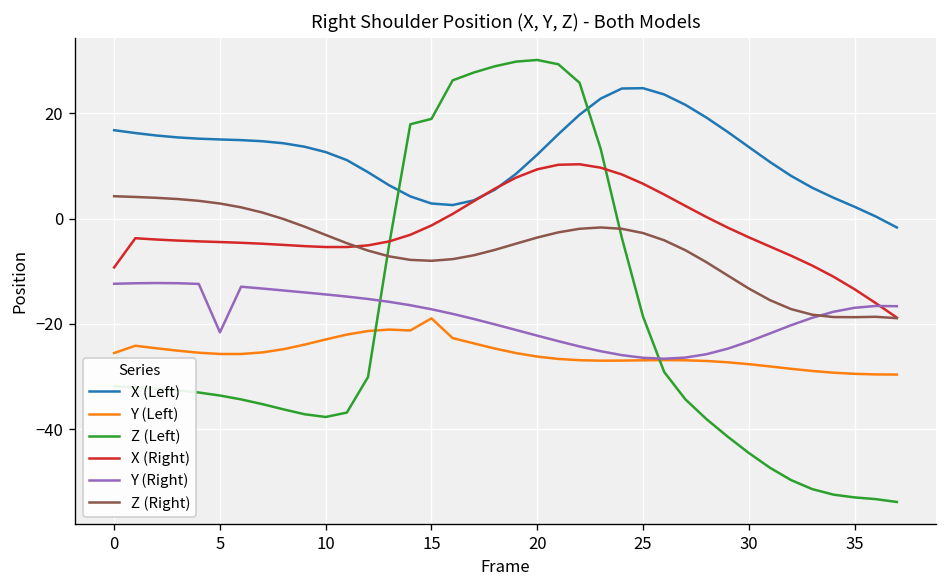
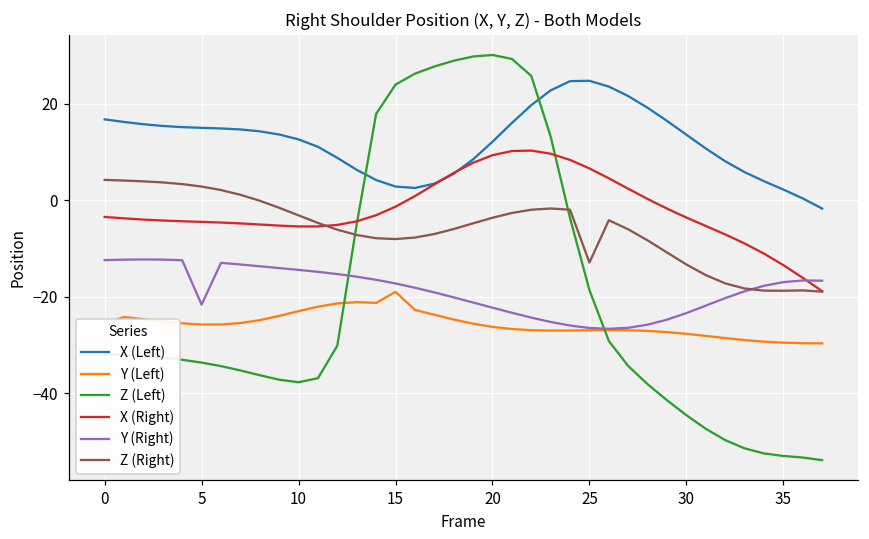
X (Right), 0: -9 -> -3
Z (Left), 15: 19 -> 24
Z (Right), 25: -3 -> -13
